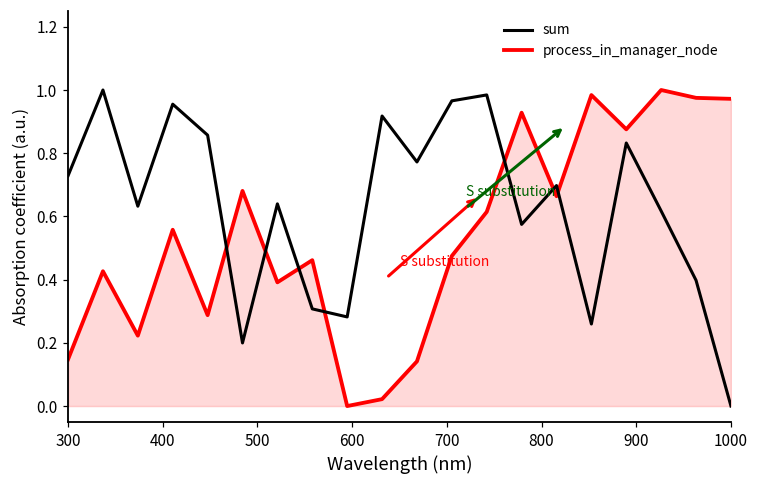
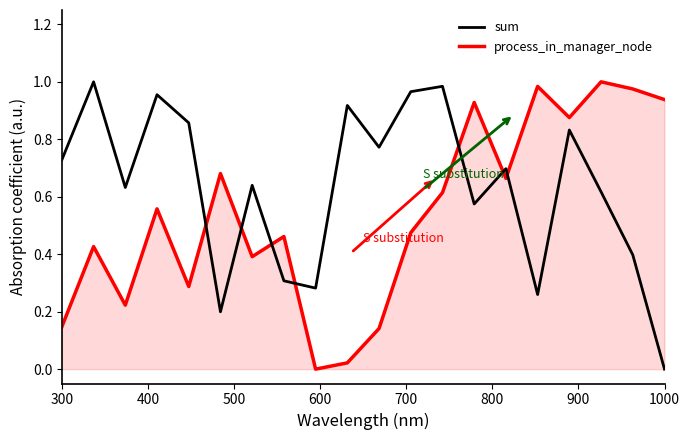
process_in_manager_node, 1000: 0.97 -> 0.94
